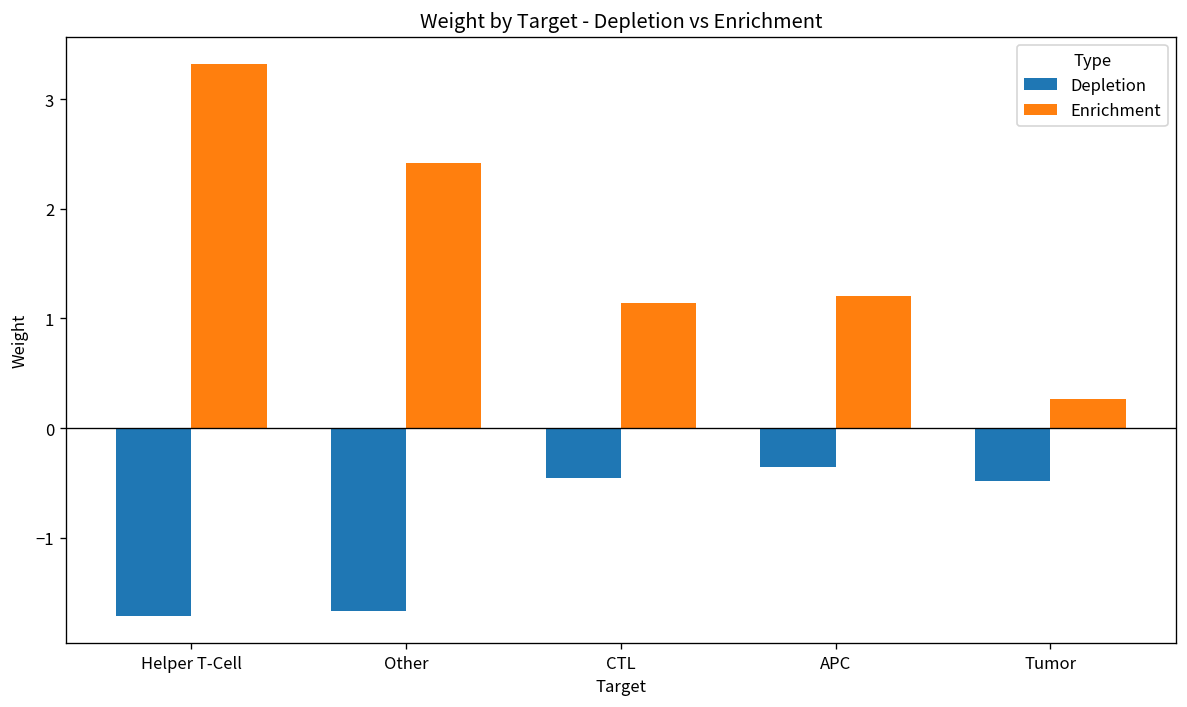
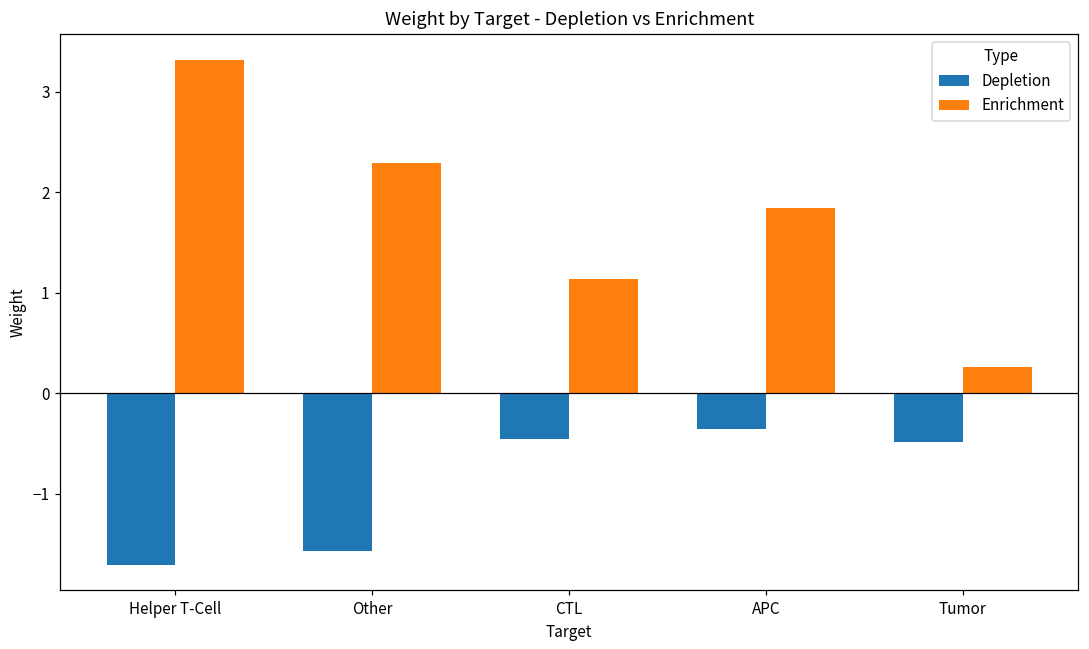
Depletion, Other: -1.7 -> -1.6
Enrichment, Other: 2.4 -> 2.3
Enrichment, APC: 1.2 -> 1.8
